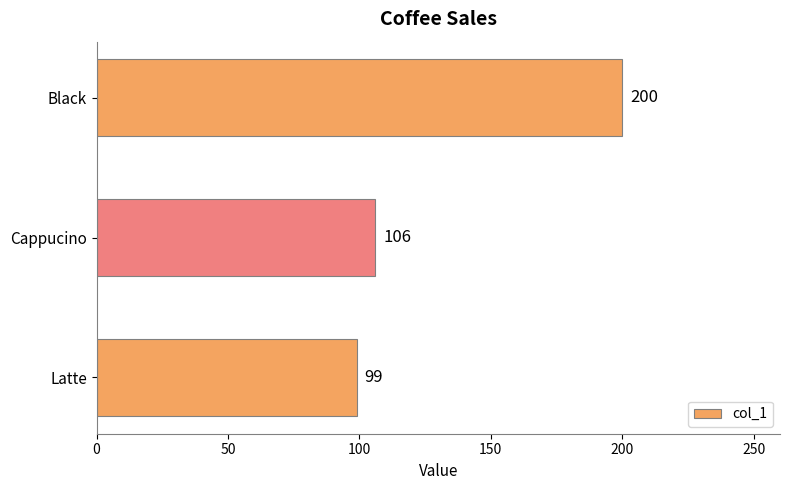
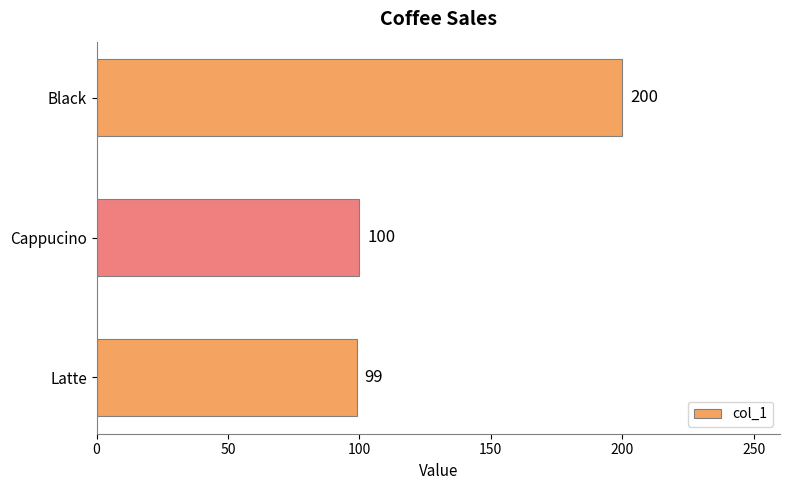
Cappucino: 106 -> 100
